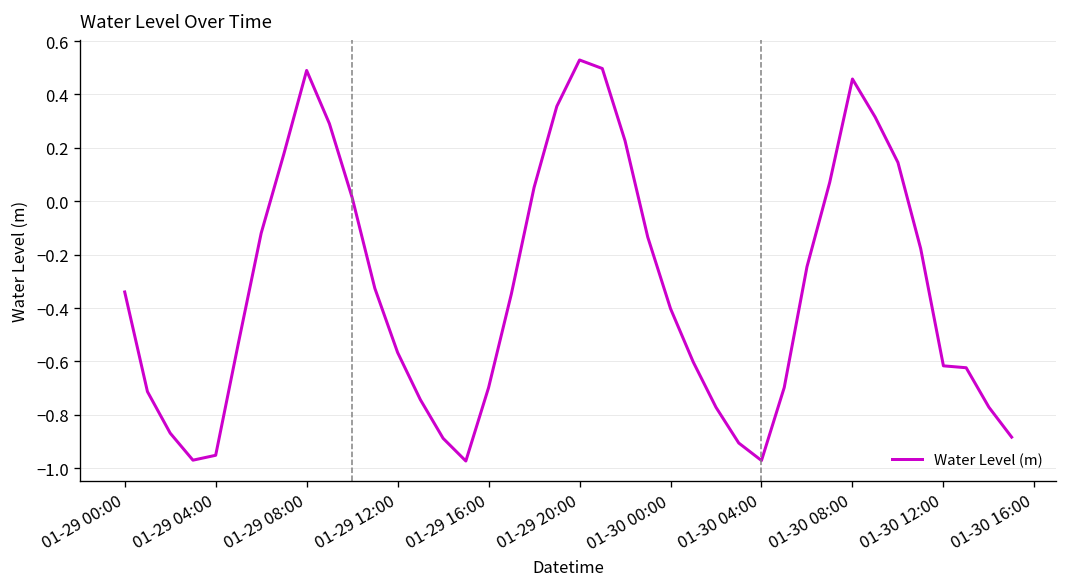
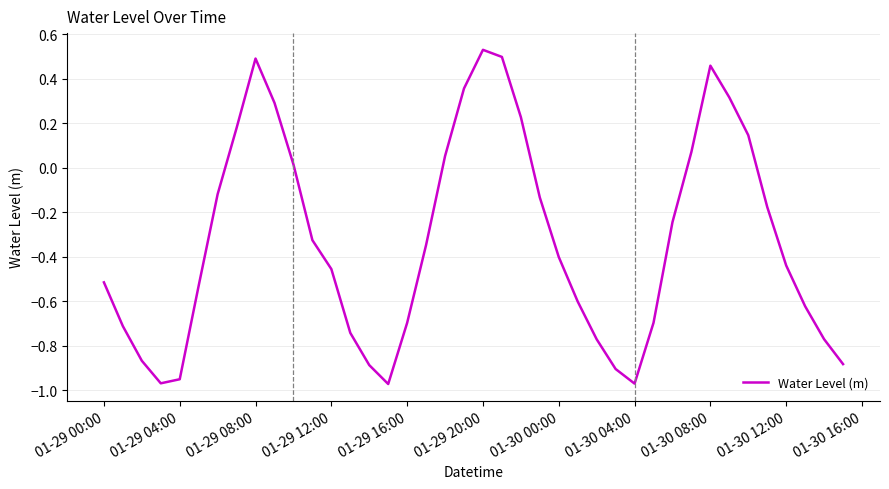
01-29 00:00: -0.34 -> -0.52
01-29 12:00: -0.57 -> -0.46
01-30 12:00: -0.62 -> -0.44
